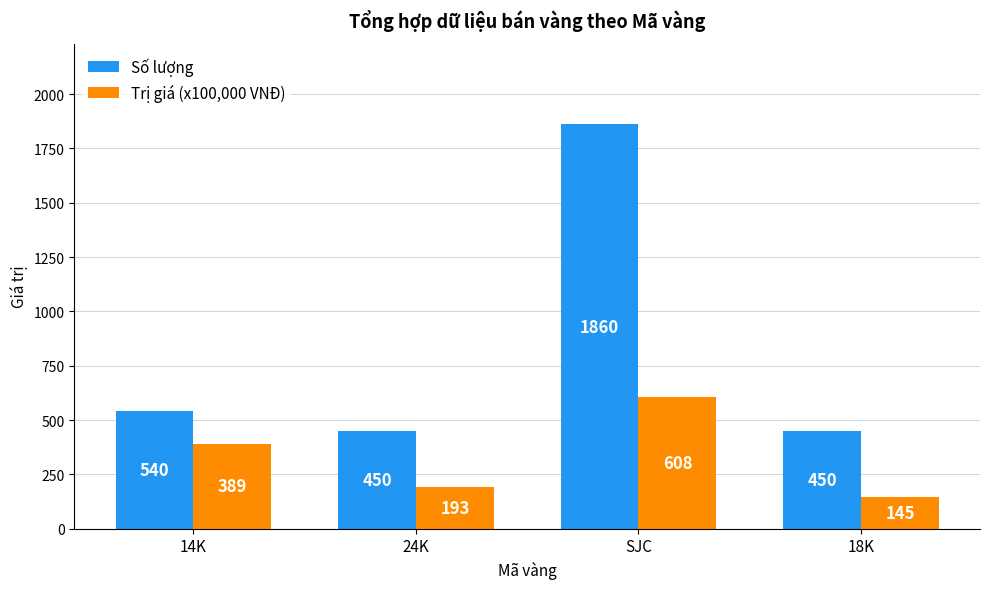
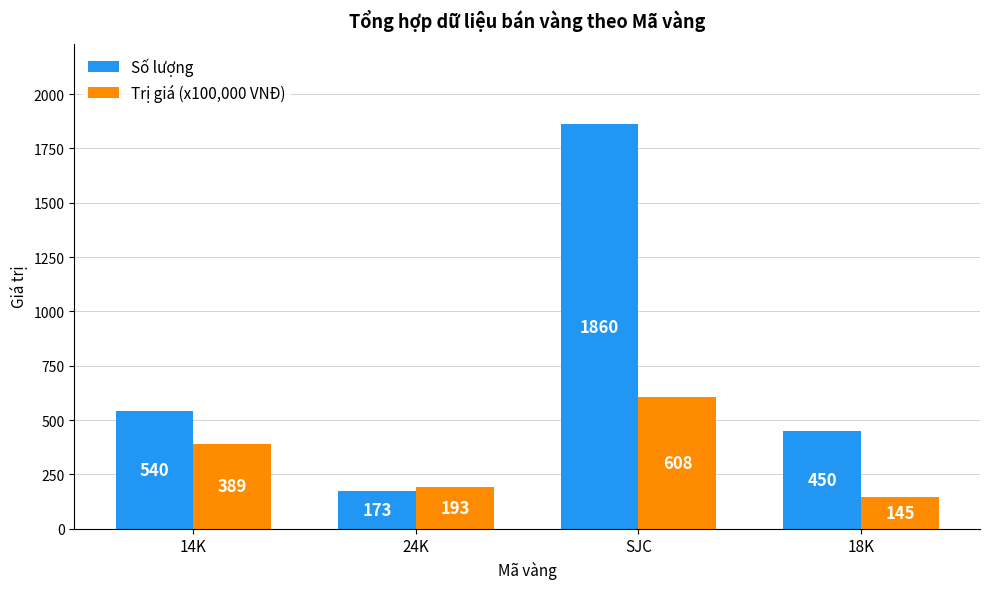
Số lượng, 24K: 450 -> 173
